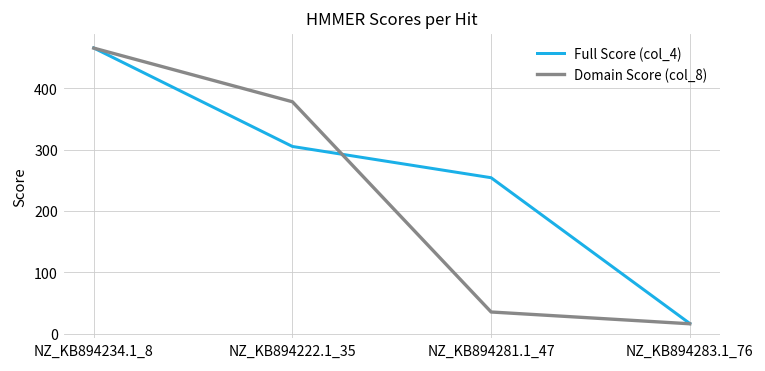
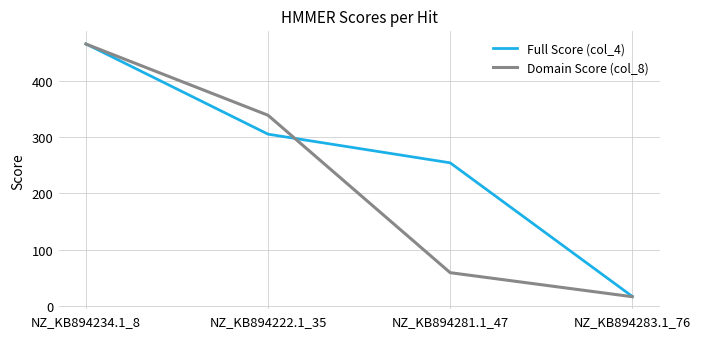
Domain Score (col_8), NZ_KB894222.1_35: 380 -> 340
Domain Score (col_8), NZ_KB894281.1_47: 40 -> 60
